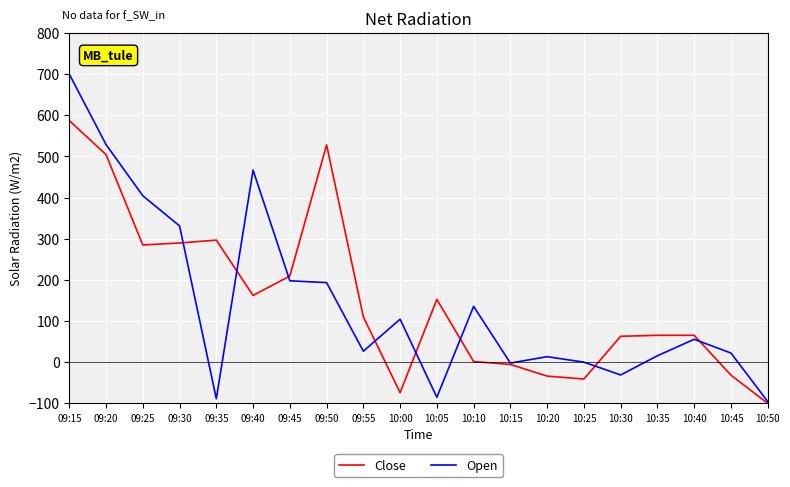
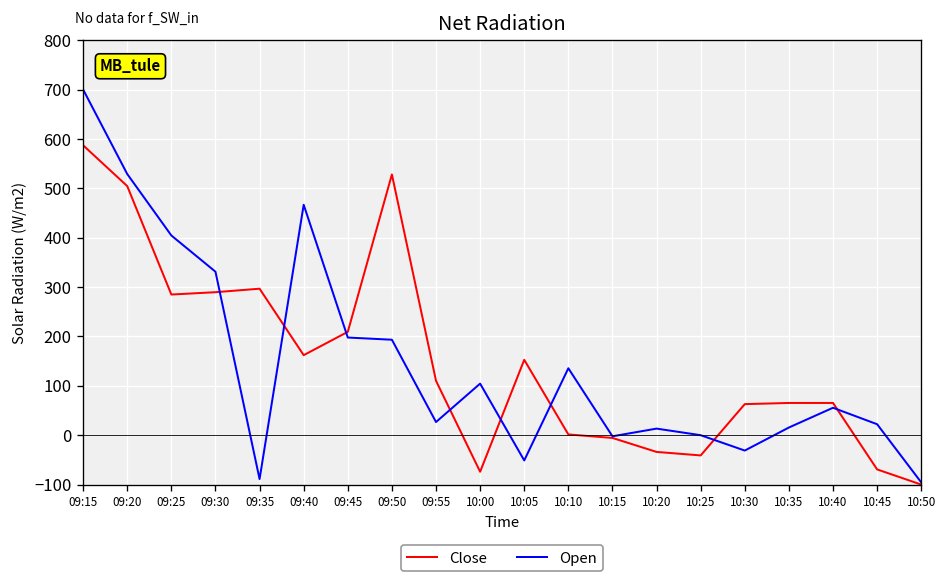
Open, 10:05: -90 -> -50
Close, 10:45: -30 -> -70
